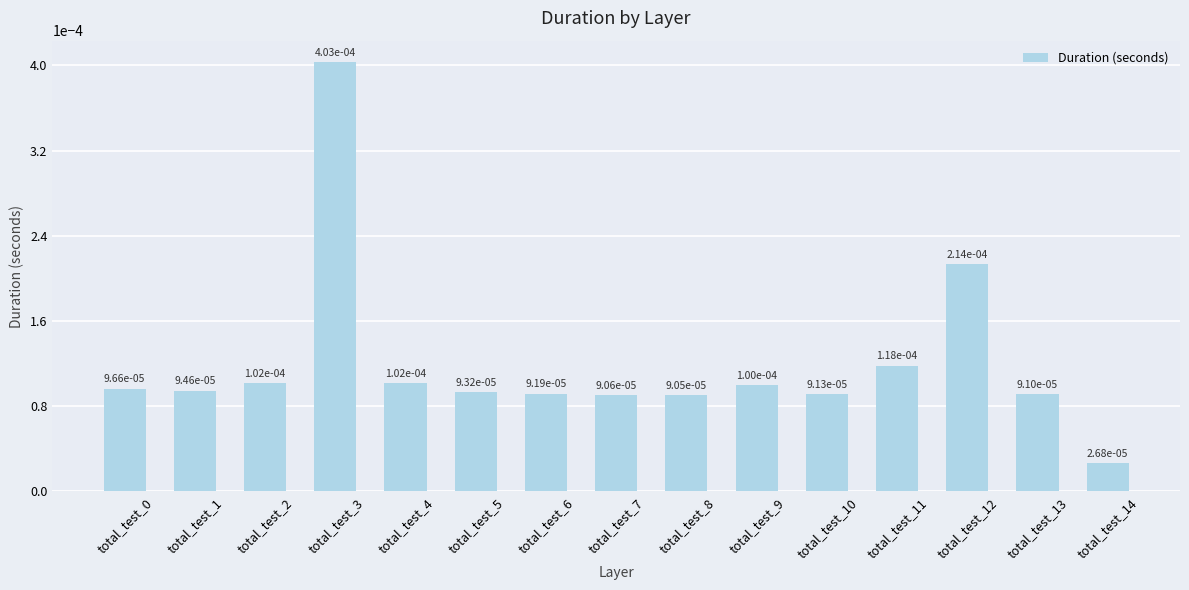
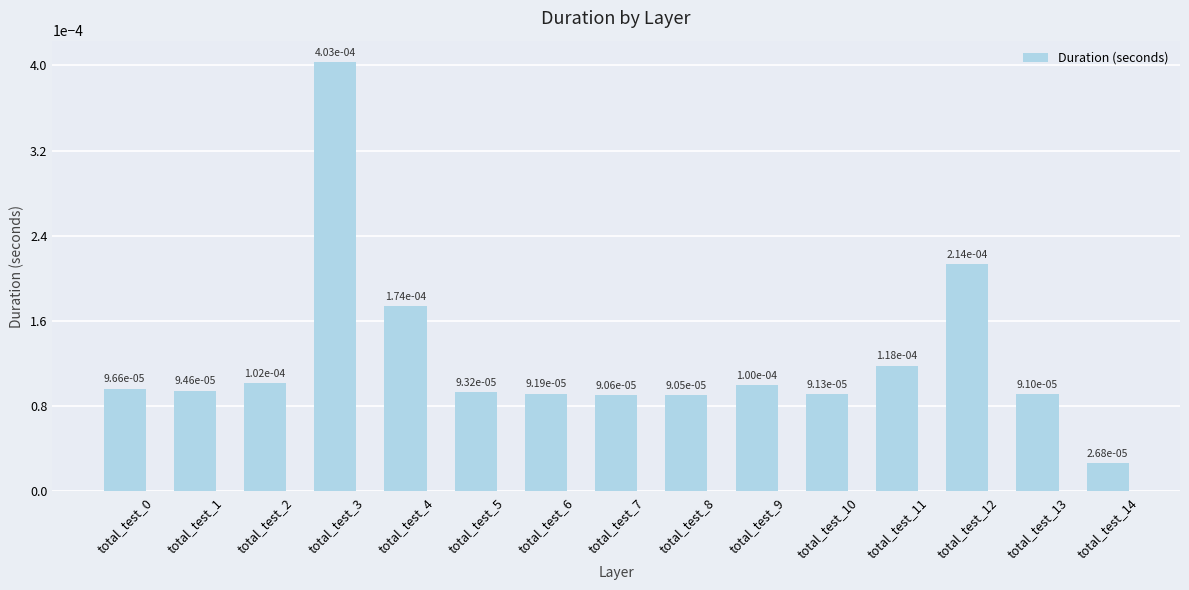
total_test_4: 1.02e-04 -> 1.74e-04
